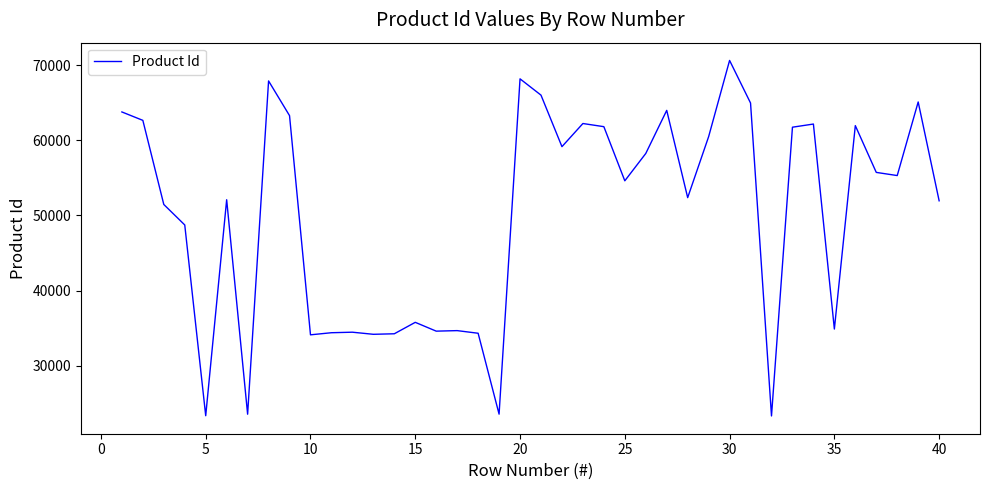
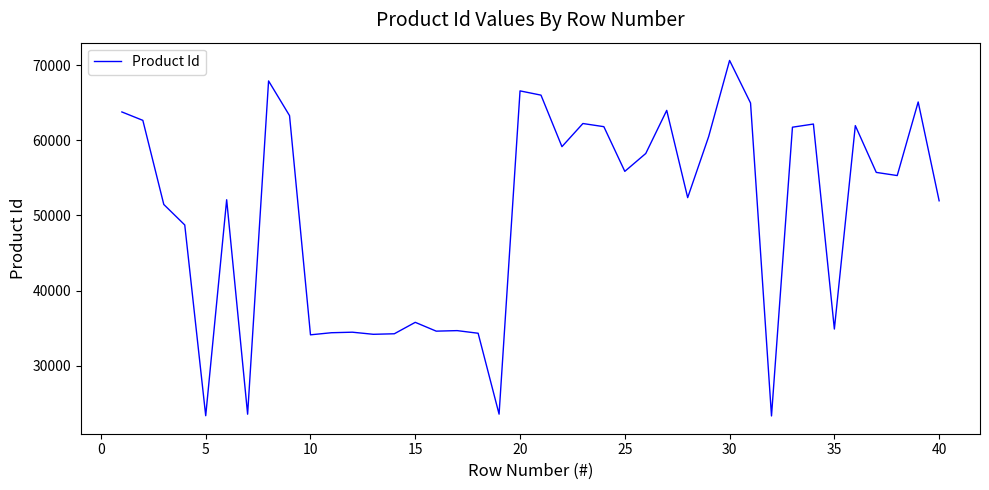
20: 68000 -> 67000
25: 55000 -> 56000
